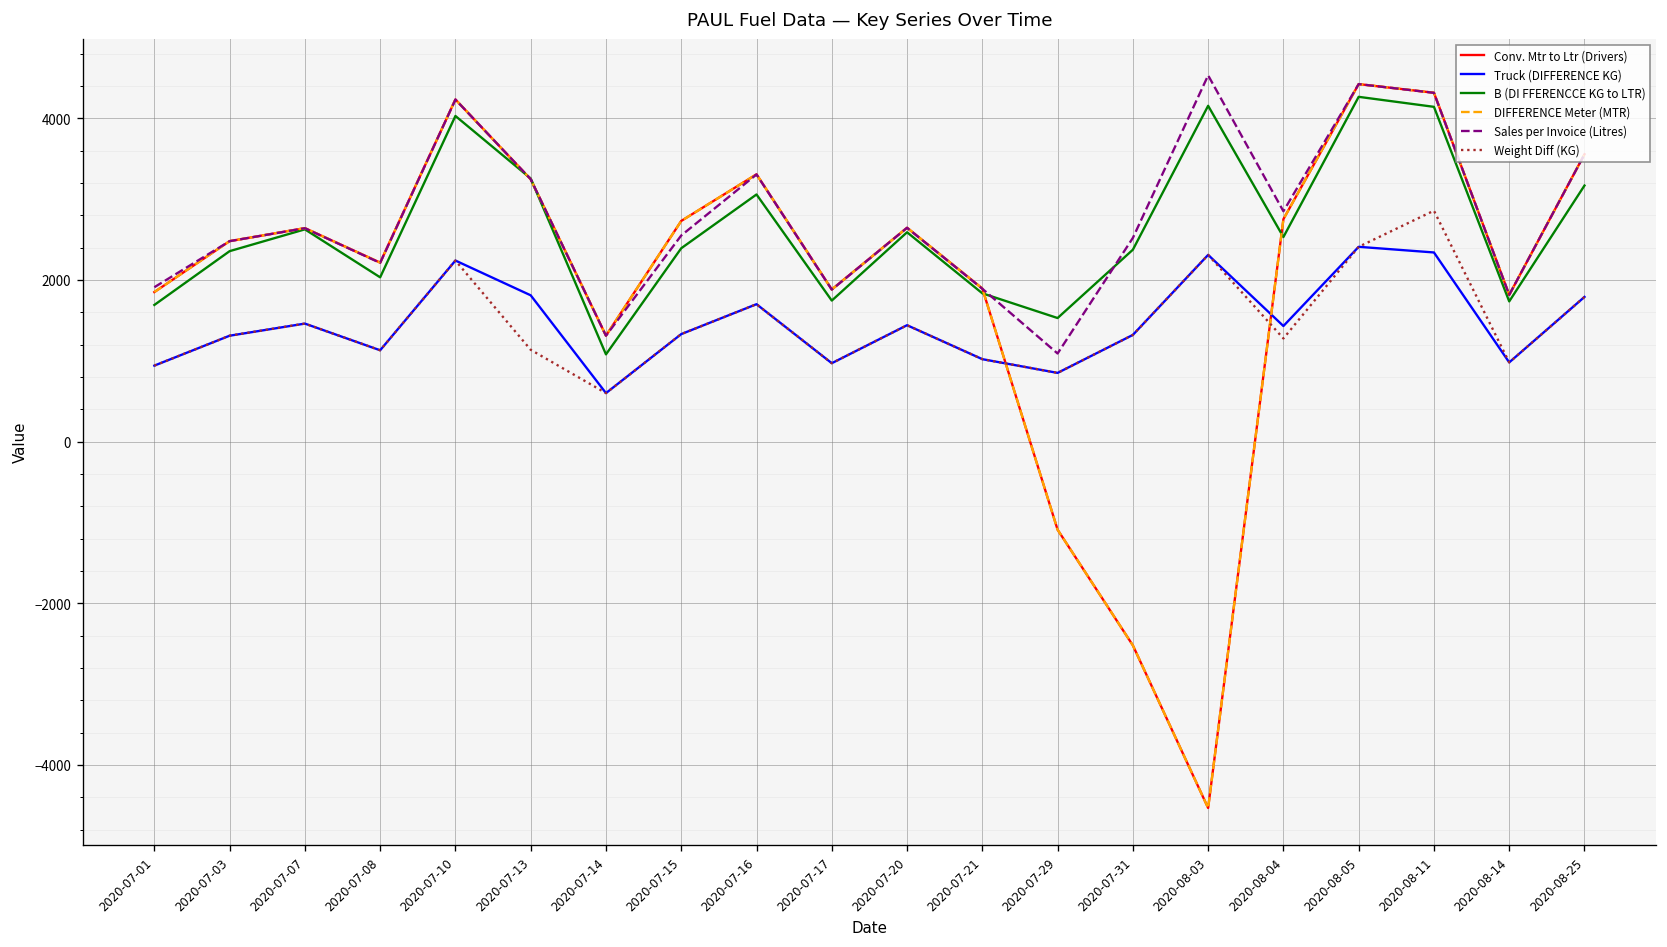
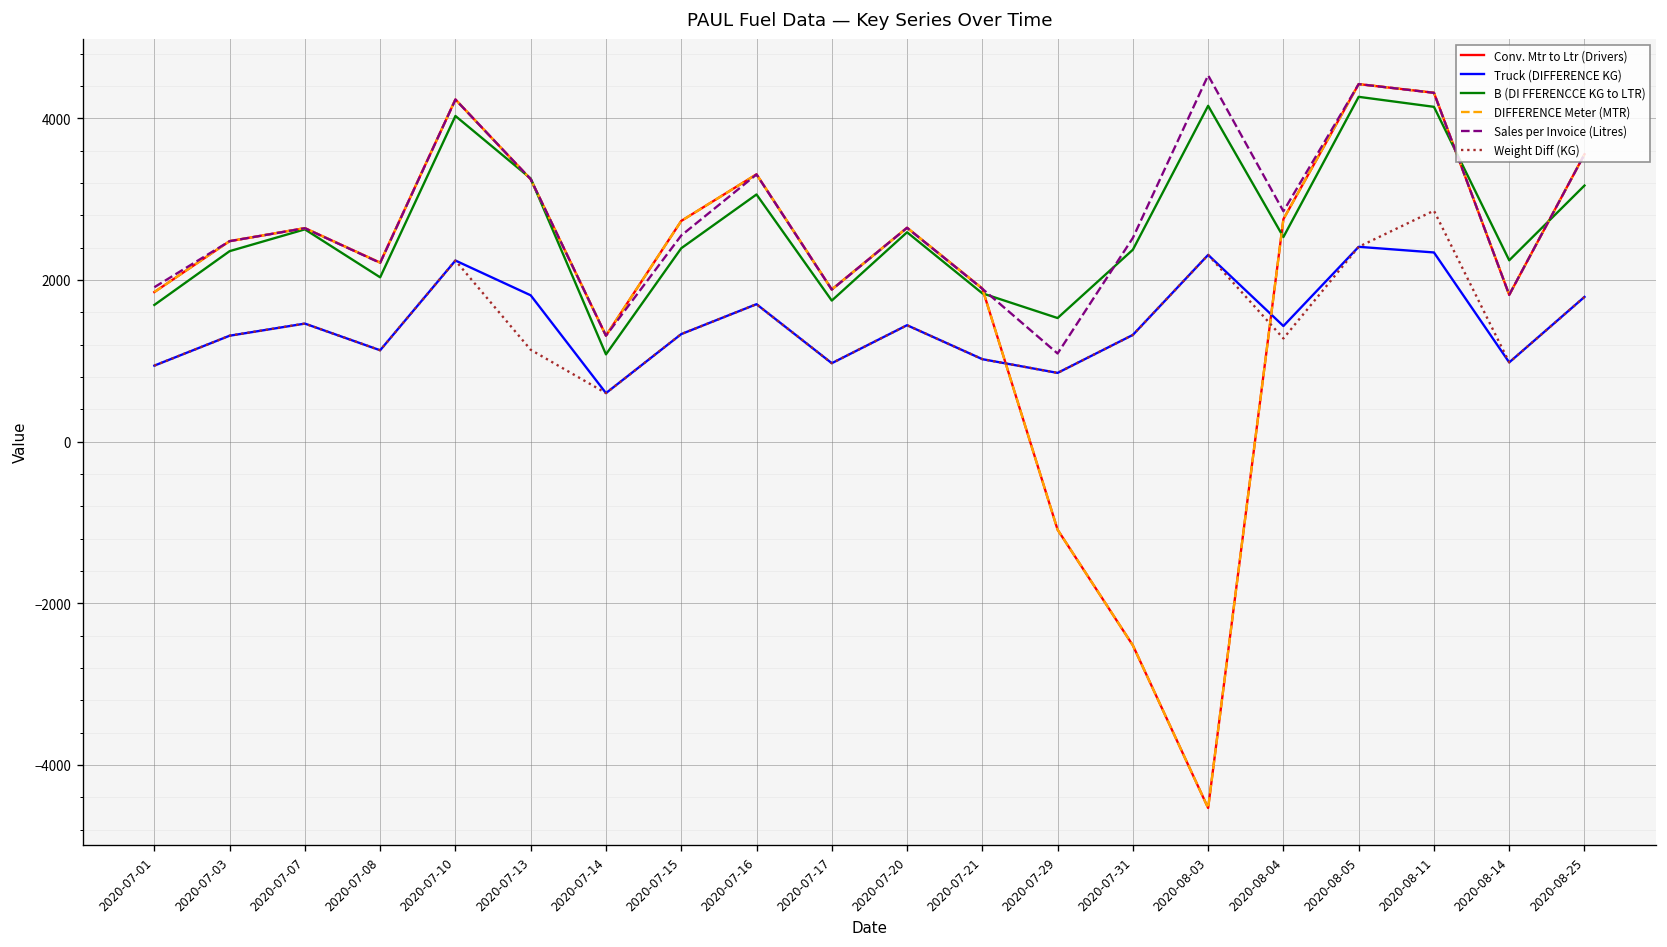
B (DI FFERENCCE KG to LTR), 2020-08-14: 1700 -> 2200
